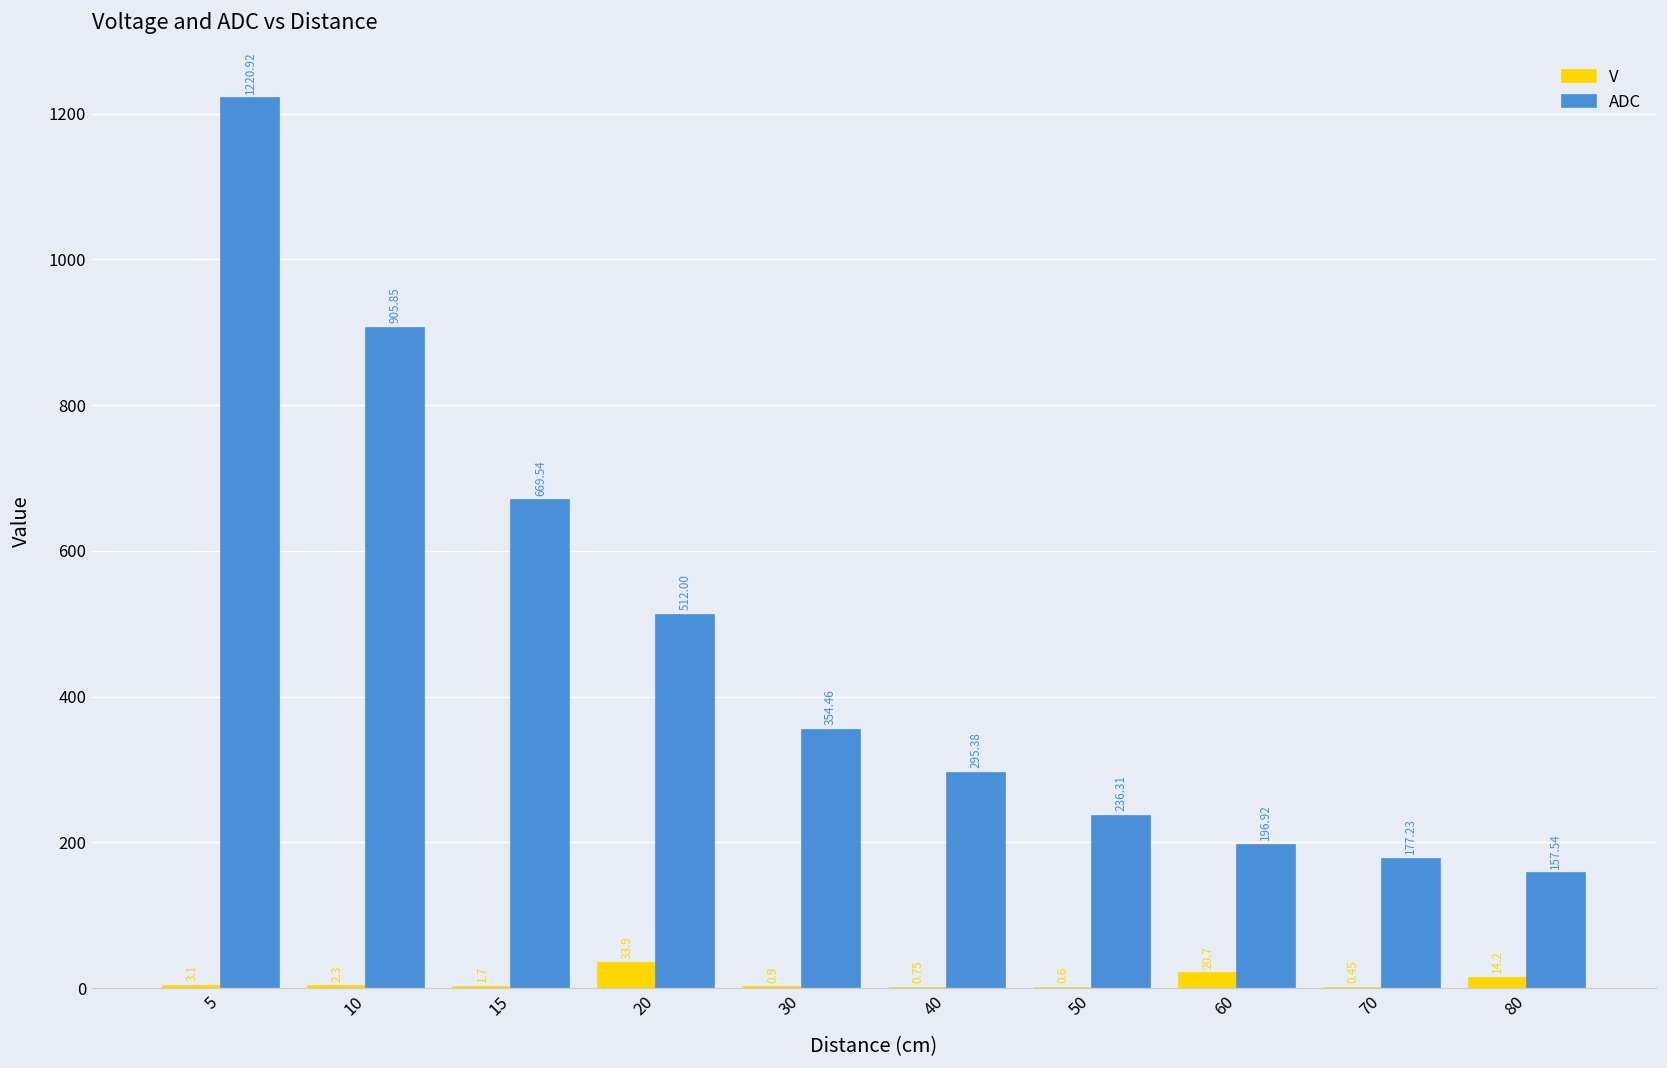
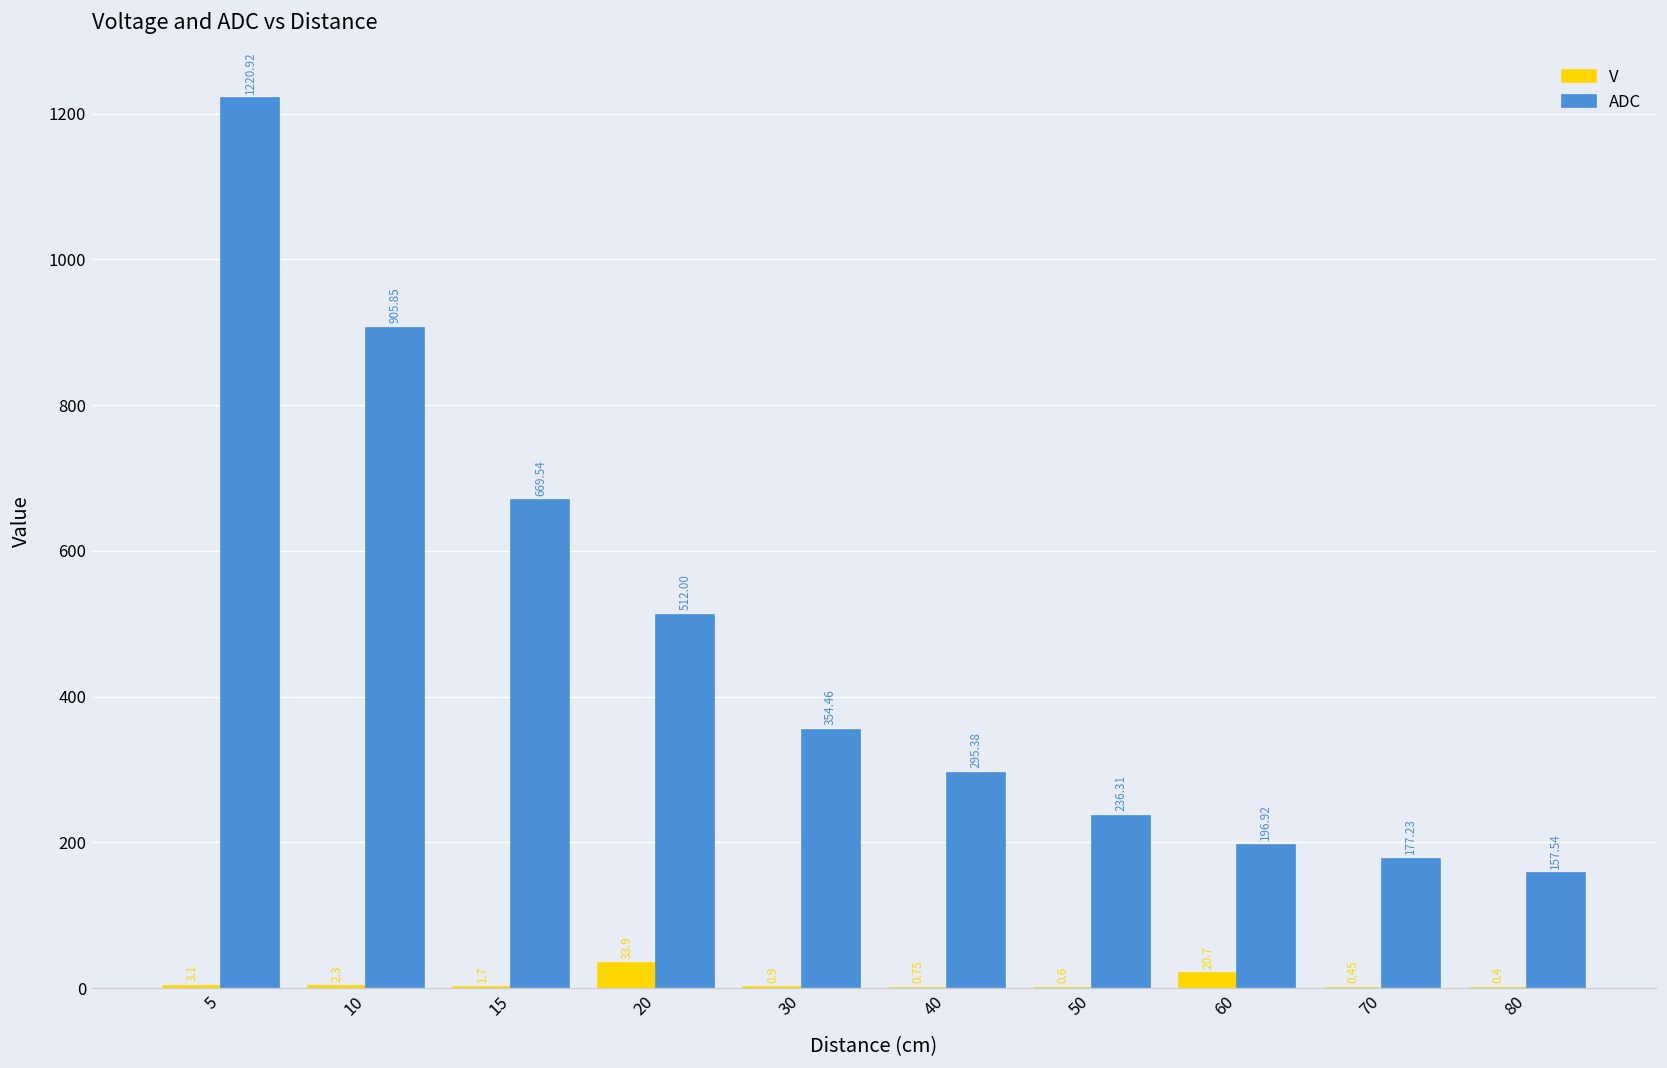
V, 80: 14.2 -> 0.4
